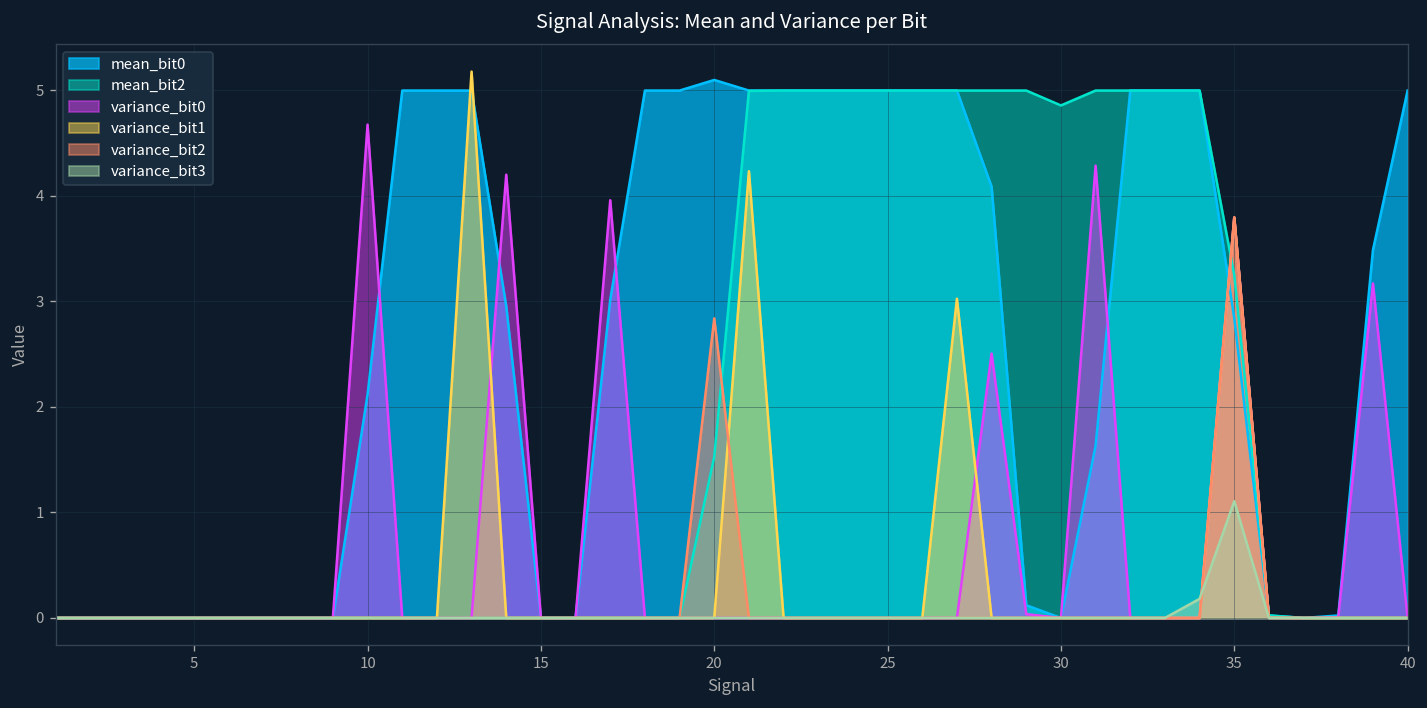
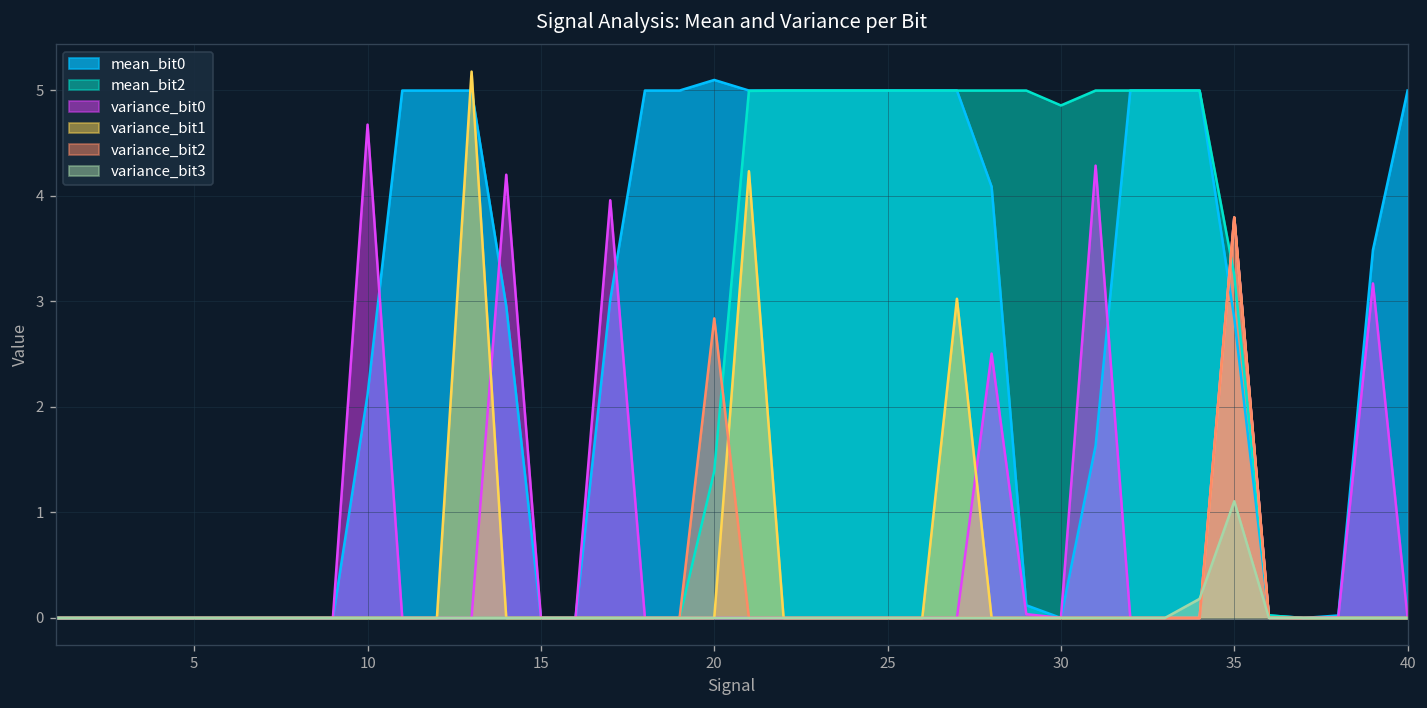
mean_bit2, 20: 1.5 -> 1.4
